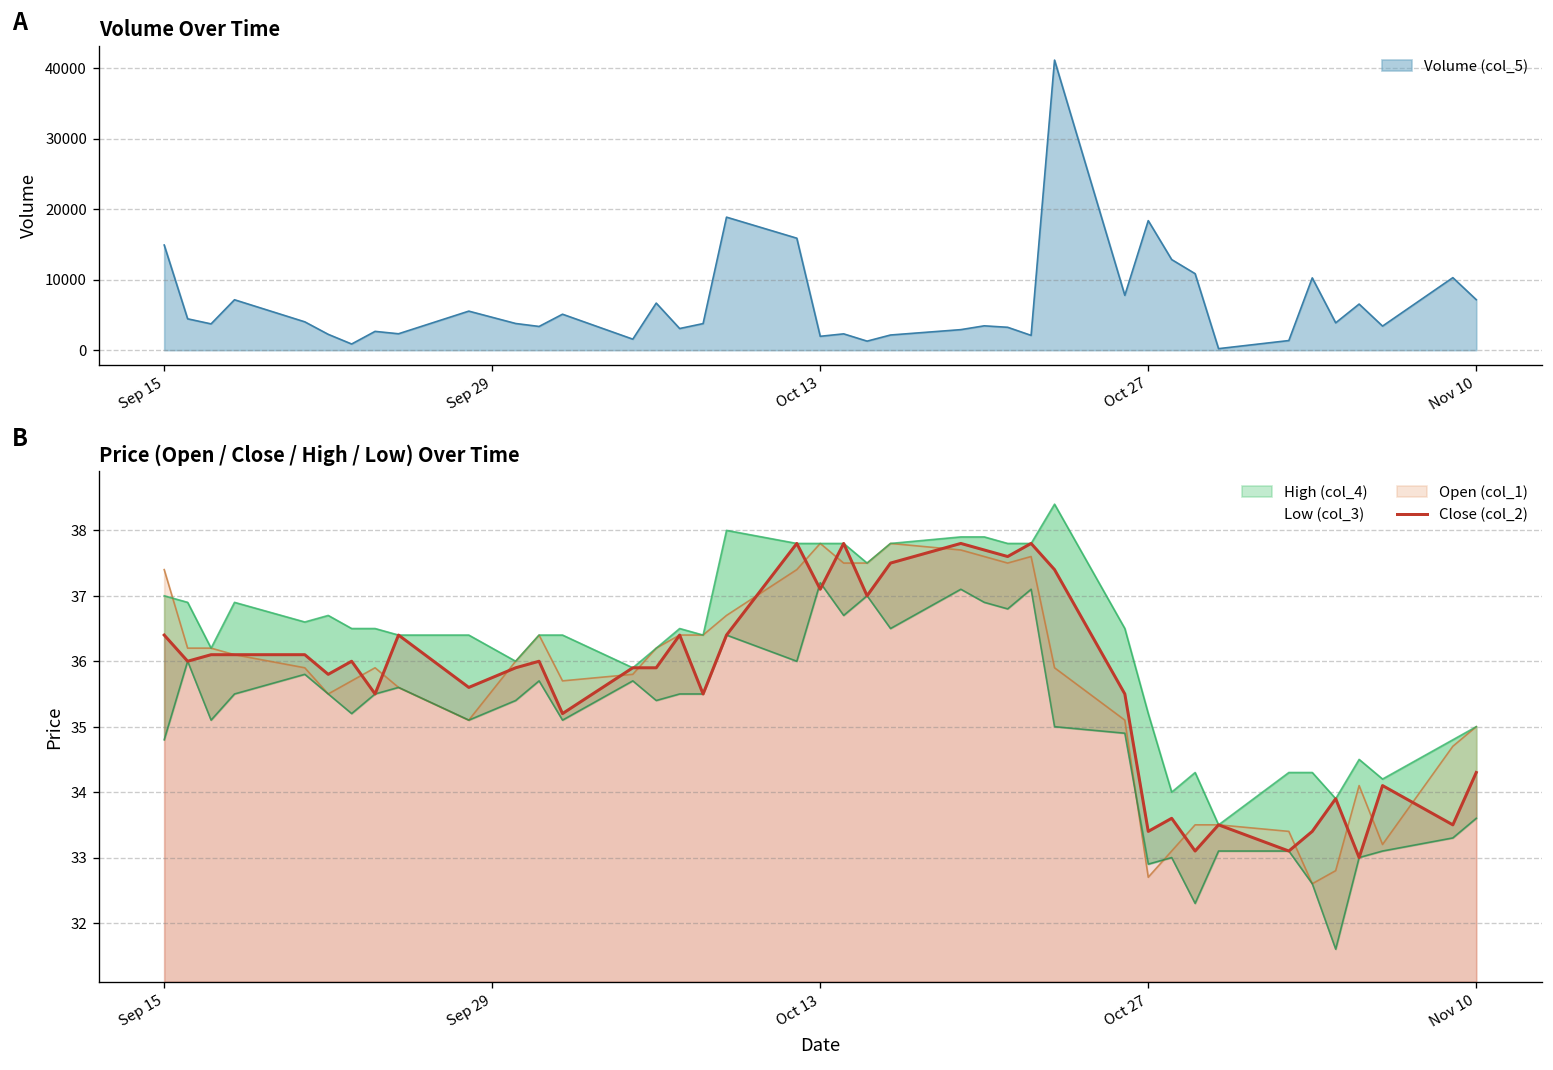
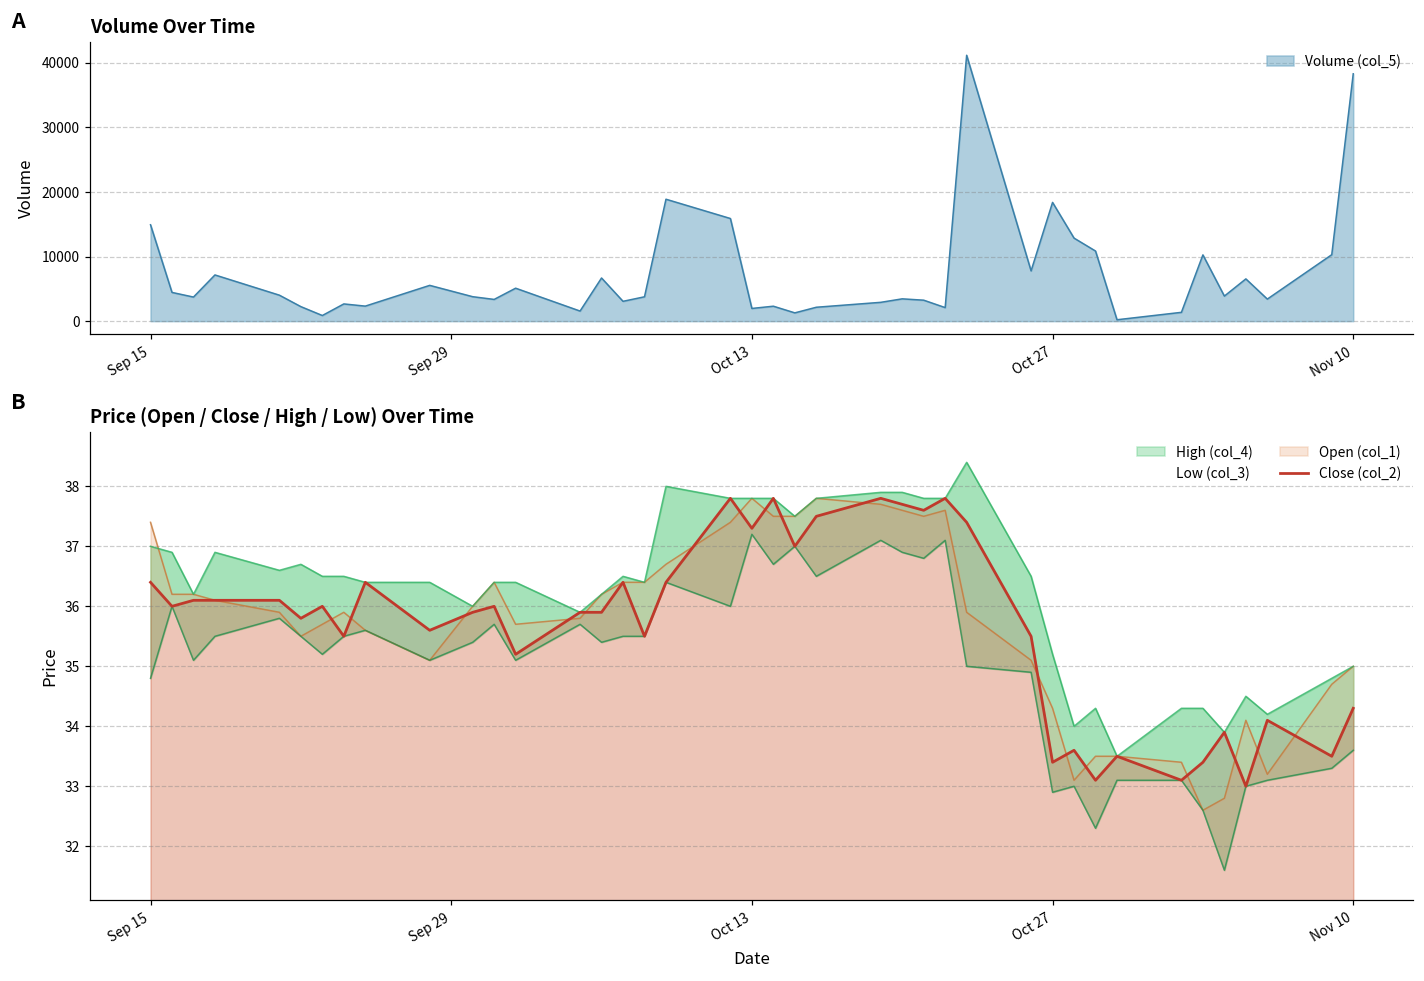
Volume Over Time, Nov 10: 7000 -> 38000
Price (Open / Close / High / Low) Over Time, Close (col_2), Oct 13: 37.1 -> 37.3
Price (Open / Close / High / Low) Over Time, Open (col_1), Oct 27: 32.7 -> 34.3
